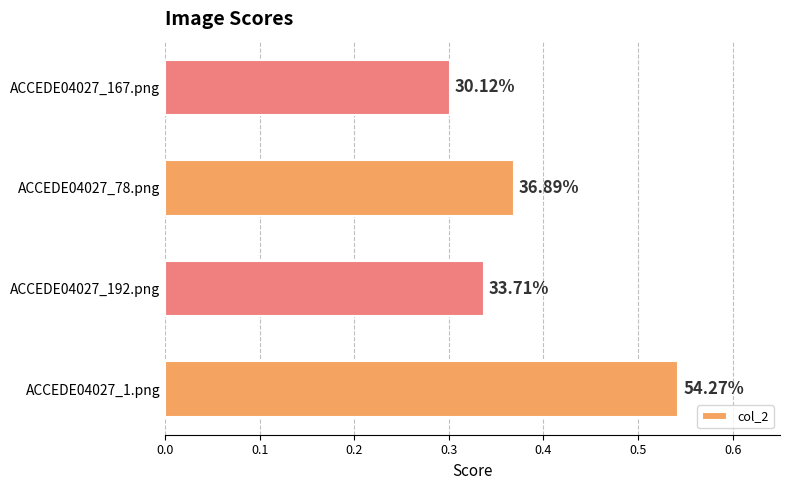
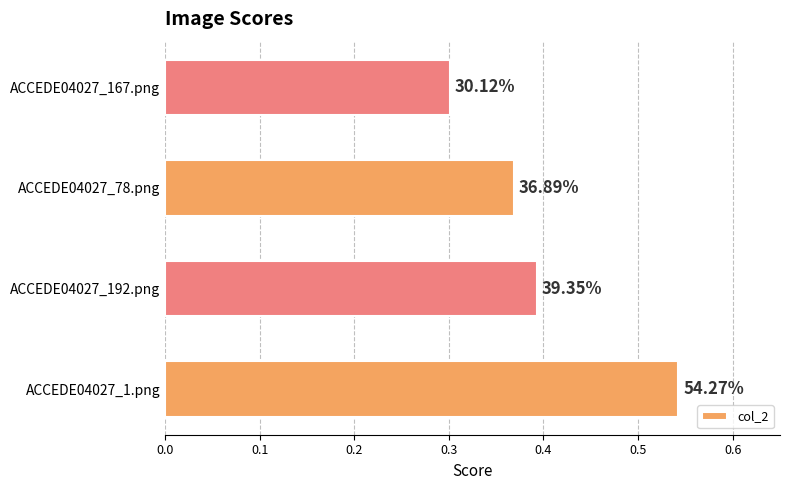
ACCEDE04027_192.png: 33.71% -> 39.35%
